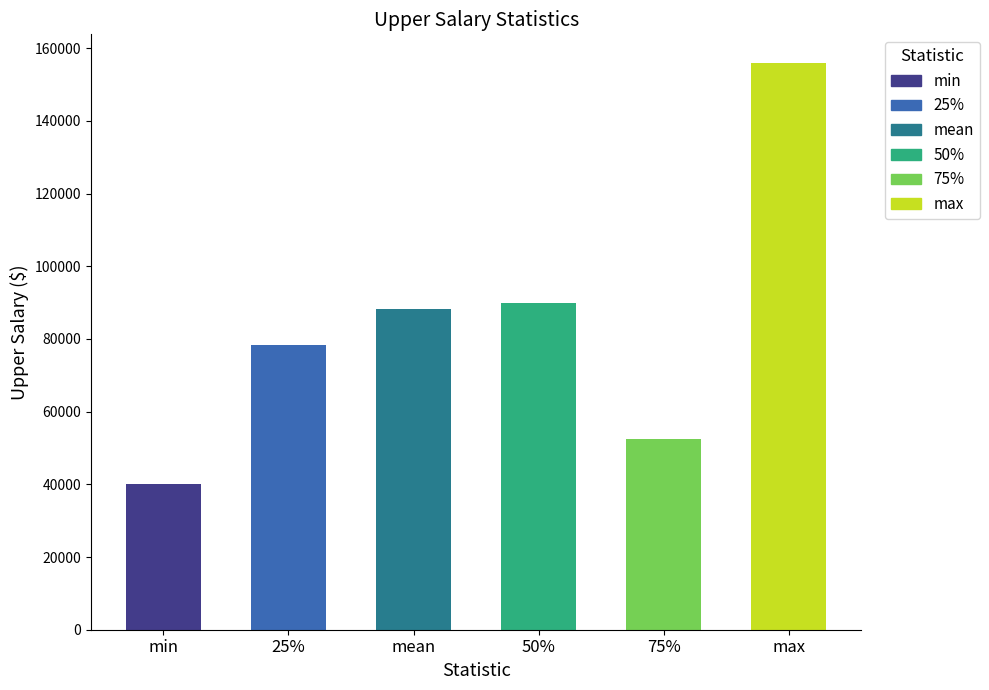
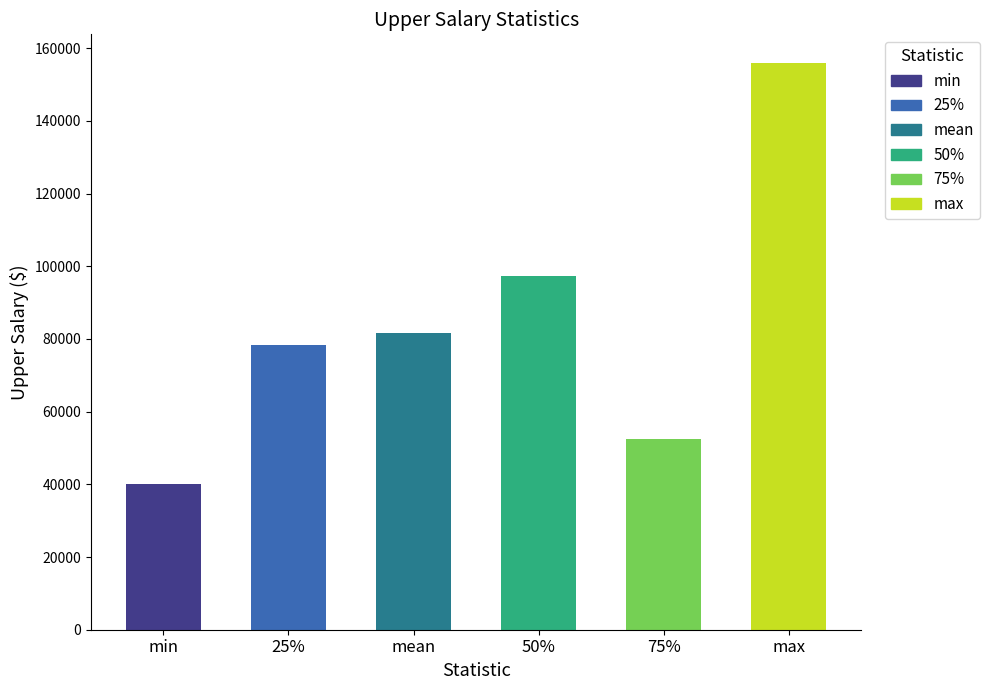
mean: 88000 -> 82000
50%: 90000 -> 97000
